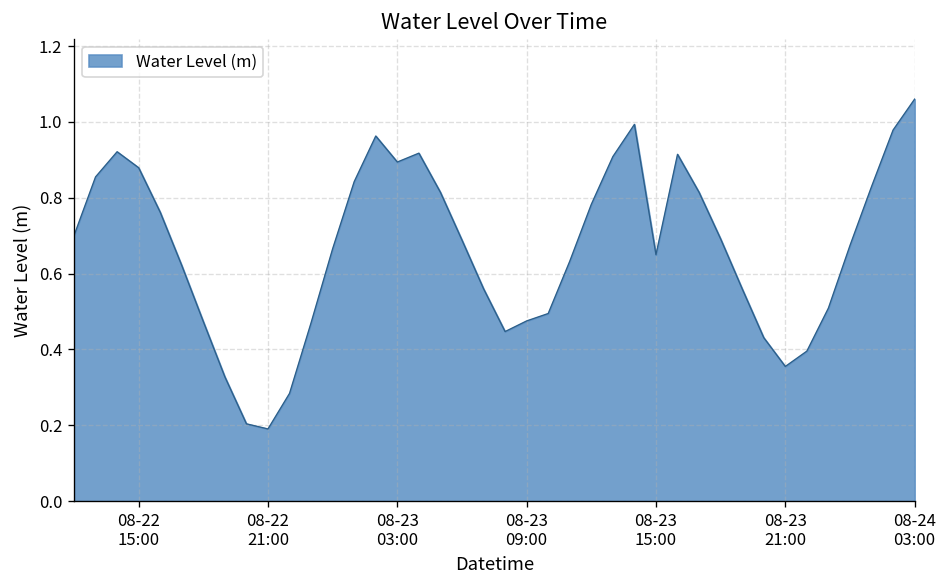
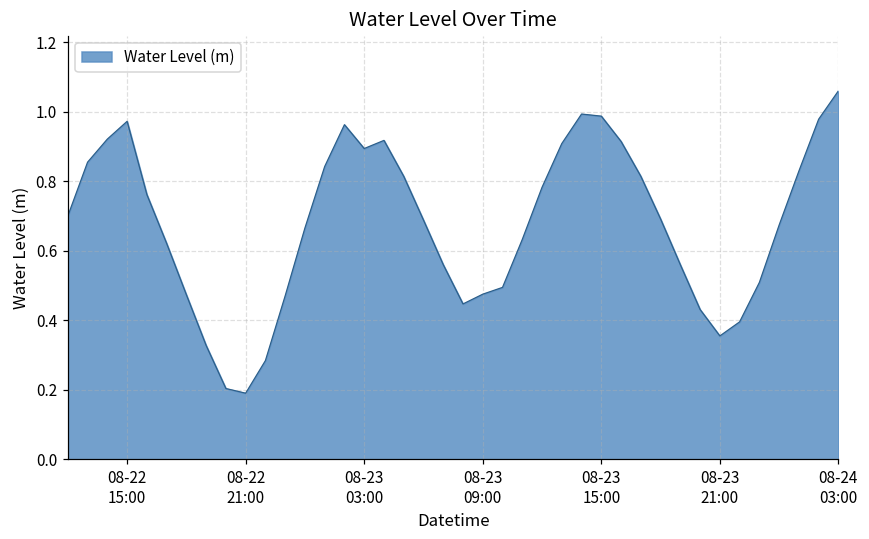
08-22 15:00: 0.88 -> 0.97
08-23 15:00: 0.65 -> 0.99
